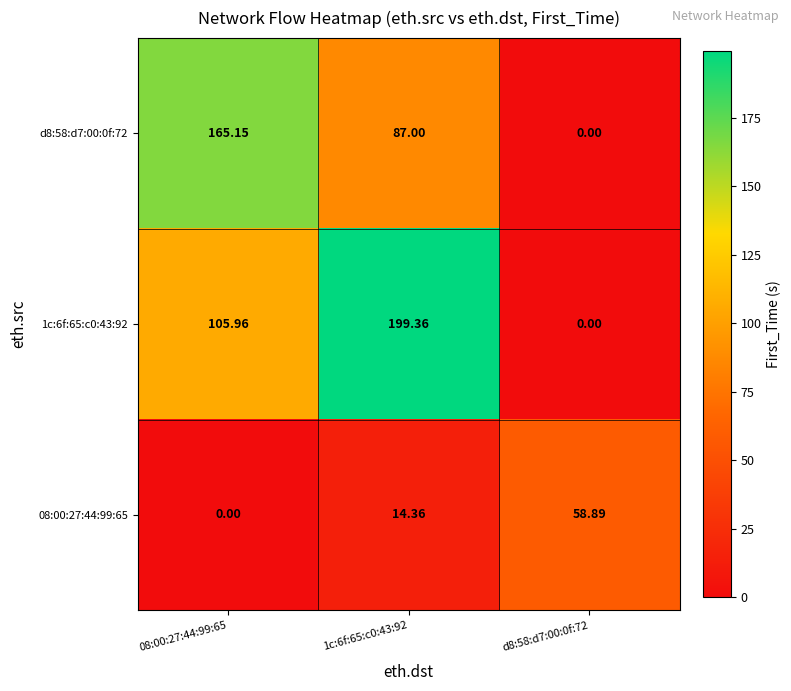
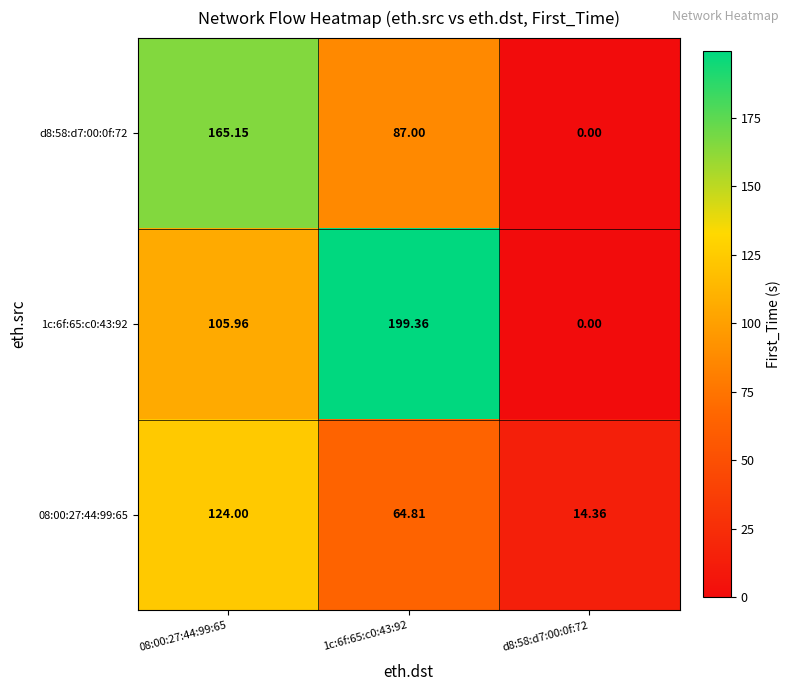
08:00:27:44:99:65, 08:00:27:44:99:65: 0.00 -> 124.00
08:00:27:44:99:65, 1c:6f:65:c0:43:92: 14.36 -> 64.81
08:00:27:44:99:65, d8:58:d7:00:0f:72: 58.89 -> 14.36
